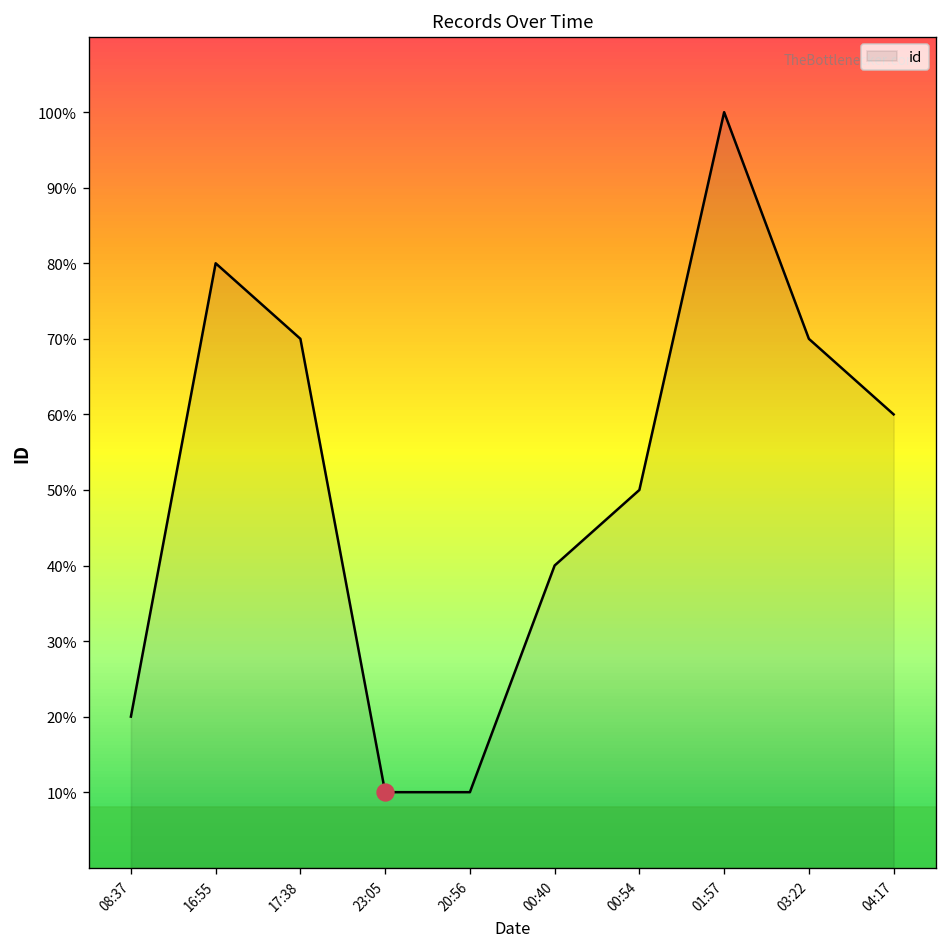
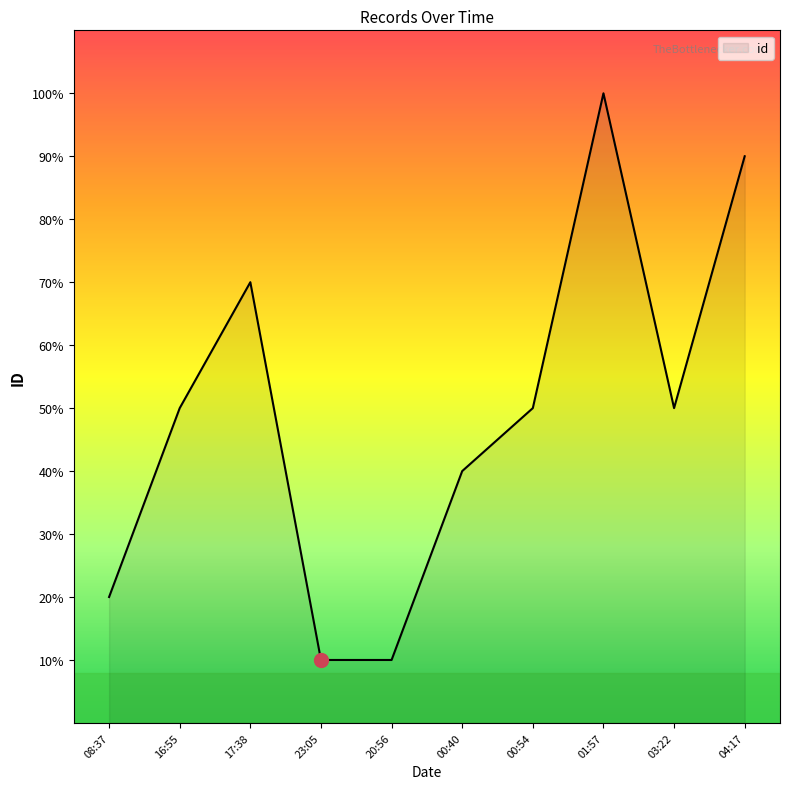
id, 16:55: 80% -> 50%
id, 03:22: 70% -> 50%
id, 04:17: 60% -> 90%
